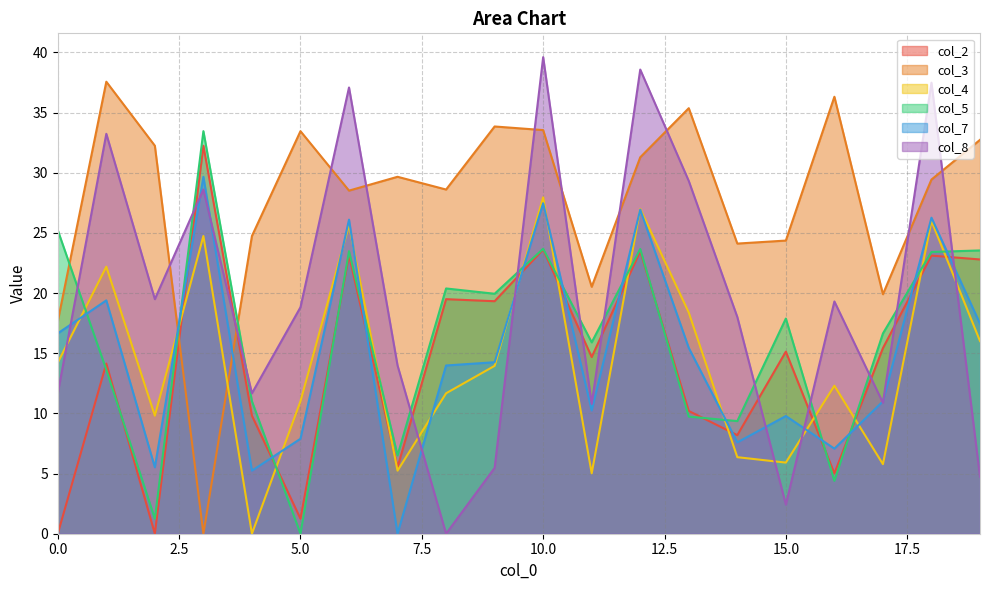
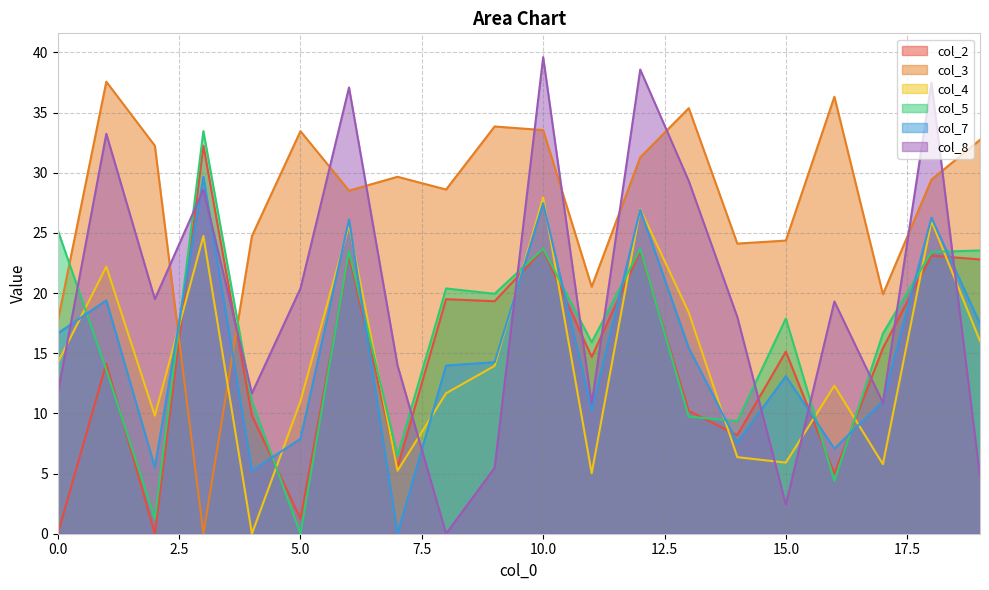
col_8, 5.0: 18.8 -> 20.4
col_7, 15.0: 9.8 -> 13.1
